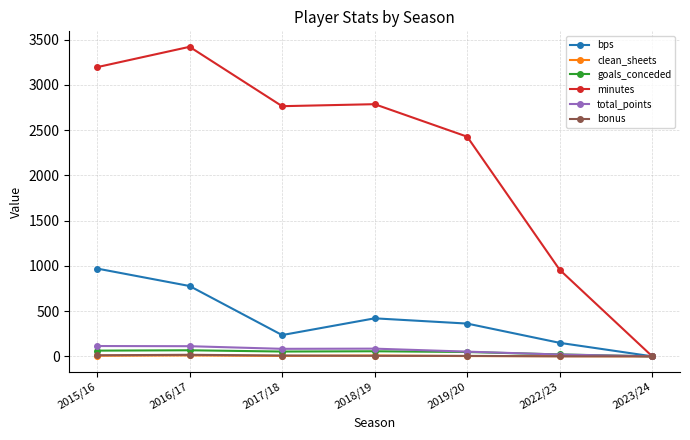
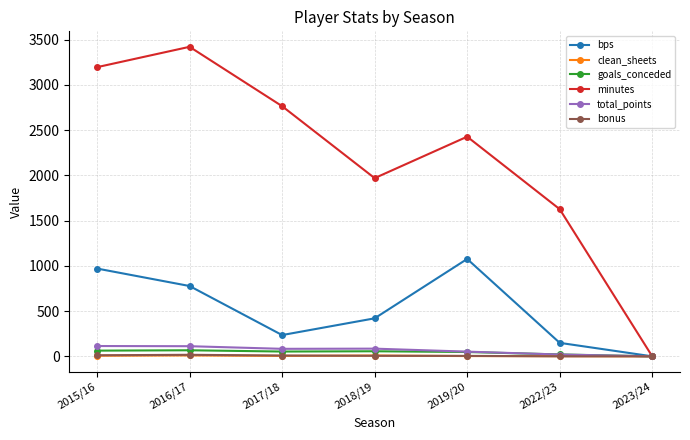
minutes, 2018/19: 2800 -> 2000
bps, 2019/20: 400 -> 1100
minutes, 2022/23: 1000 -> 1600
